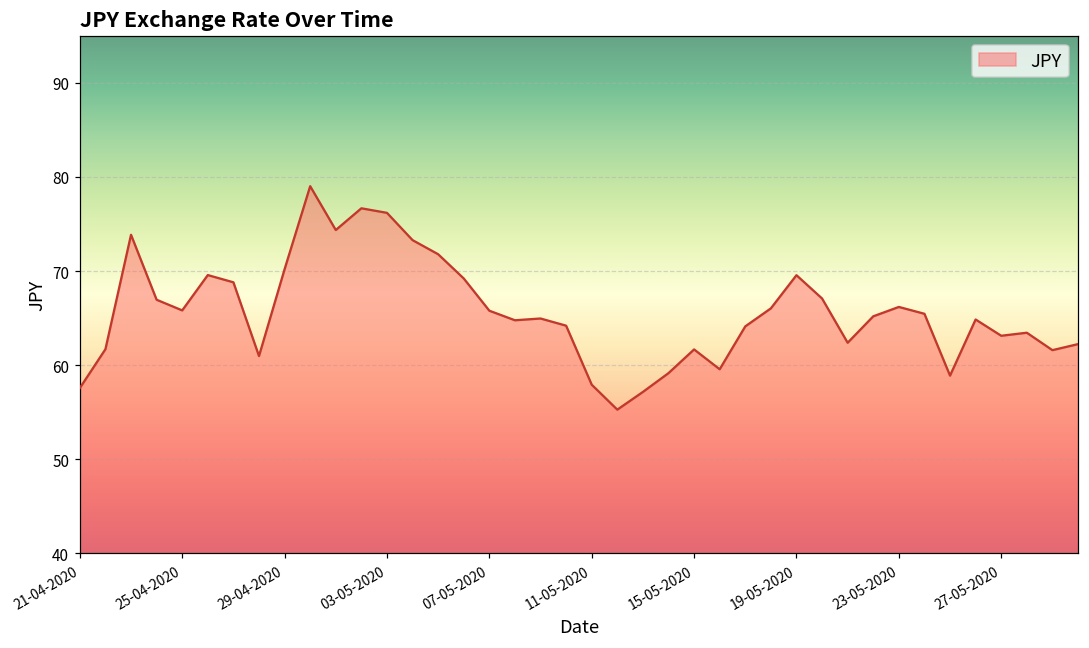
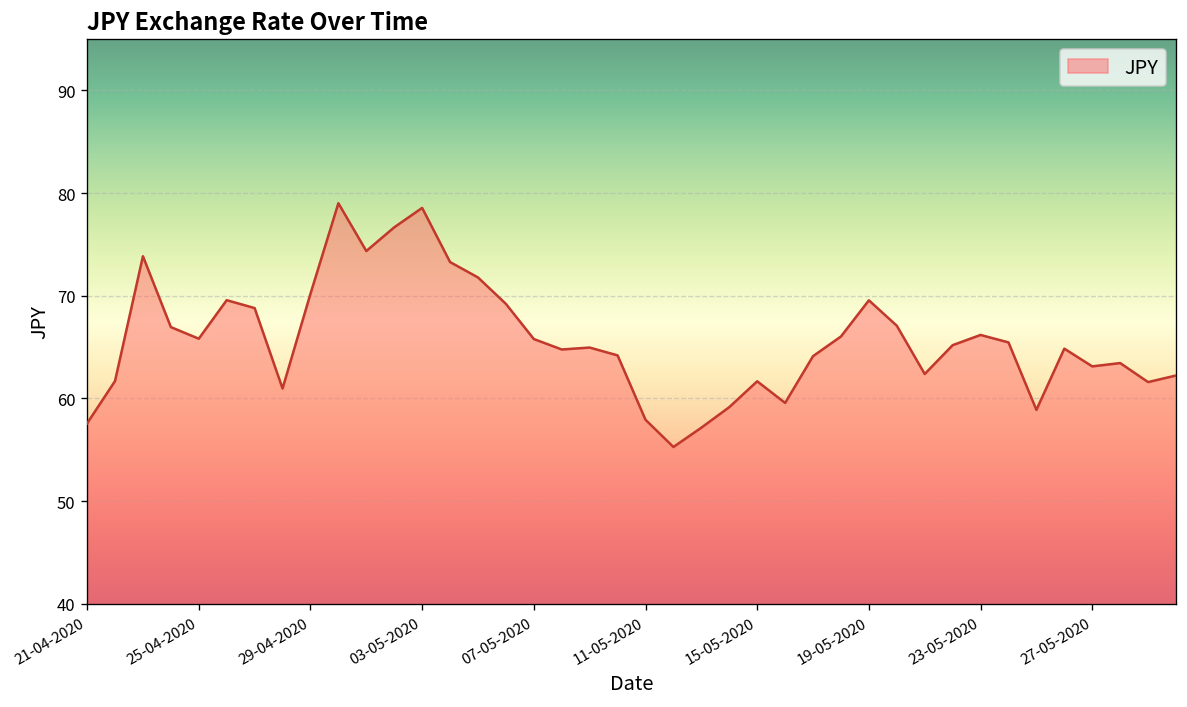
03-05-2020: 76 -> 79
